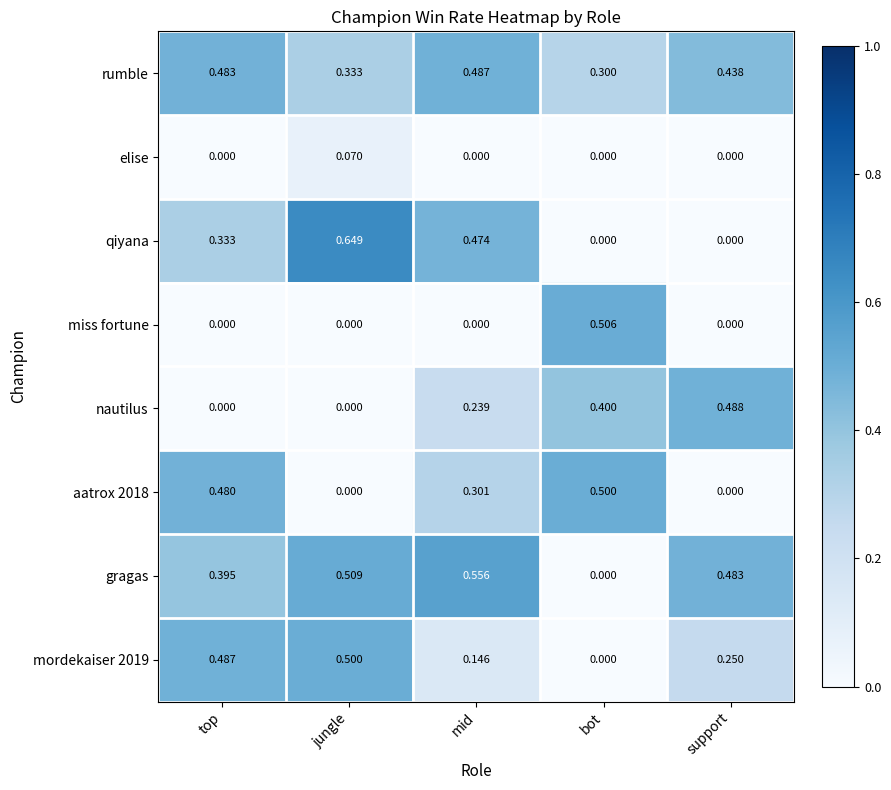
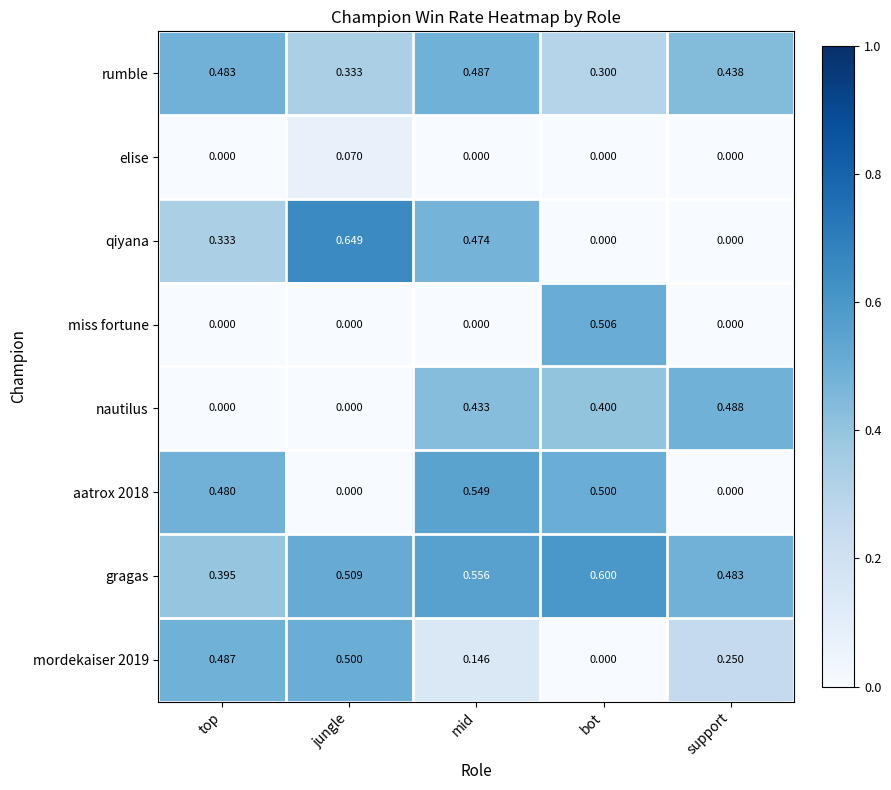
nautilus, mid: 0.239 -> 0.433
aatrox 2018, mid: 0.301 -> 0.549
gragas, bot: 0.000 -> 0.600
